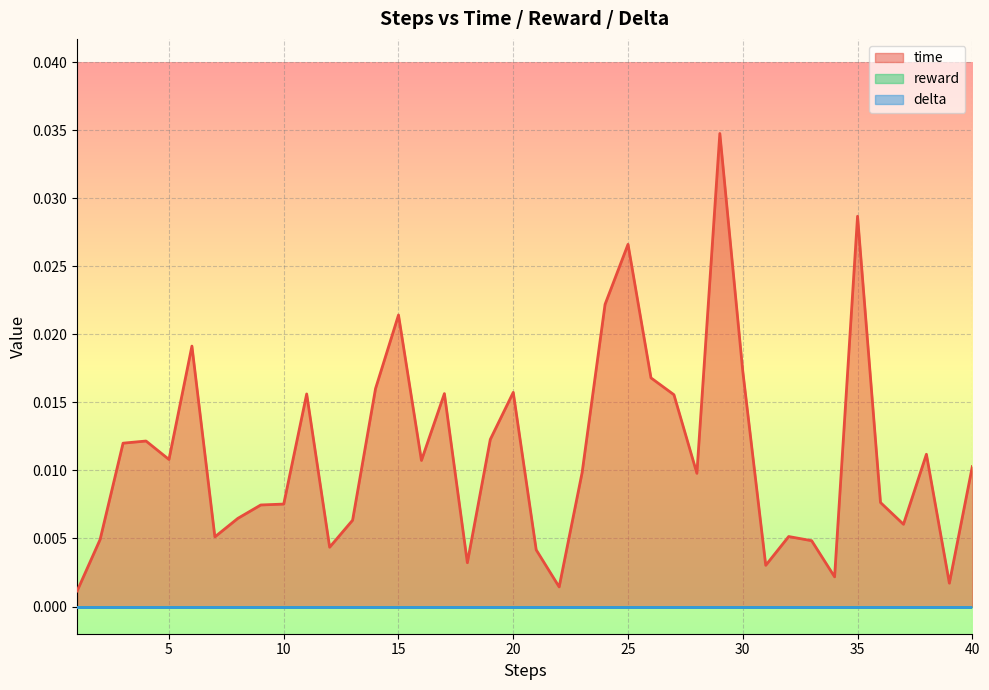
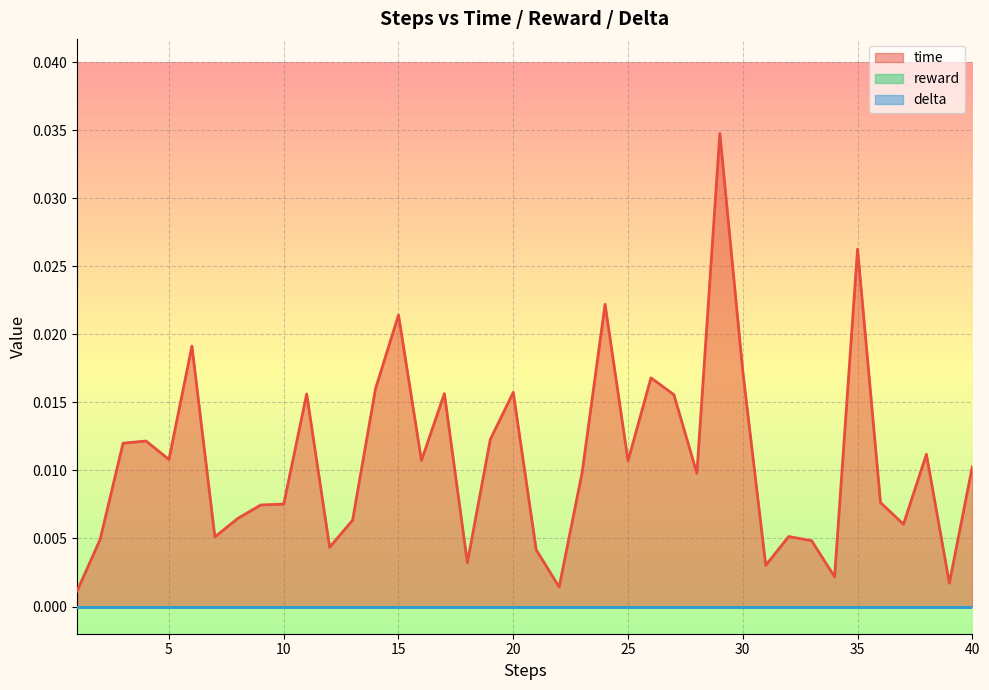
time, 25: 0.0266 -> 0.0107
time, 35: 0.0287 -> 0.0263
